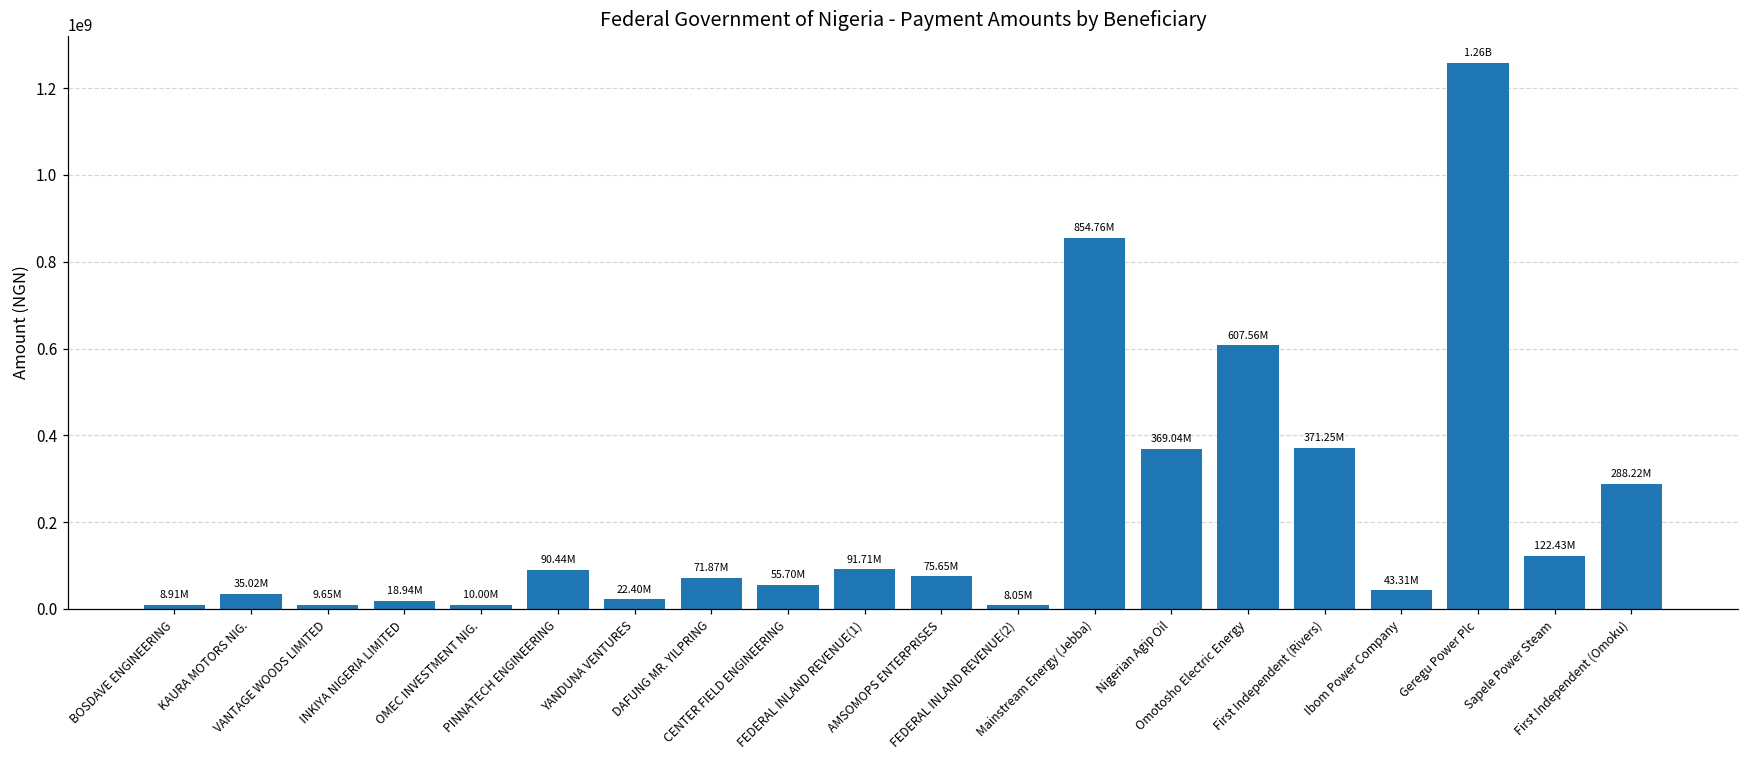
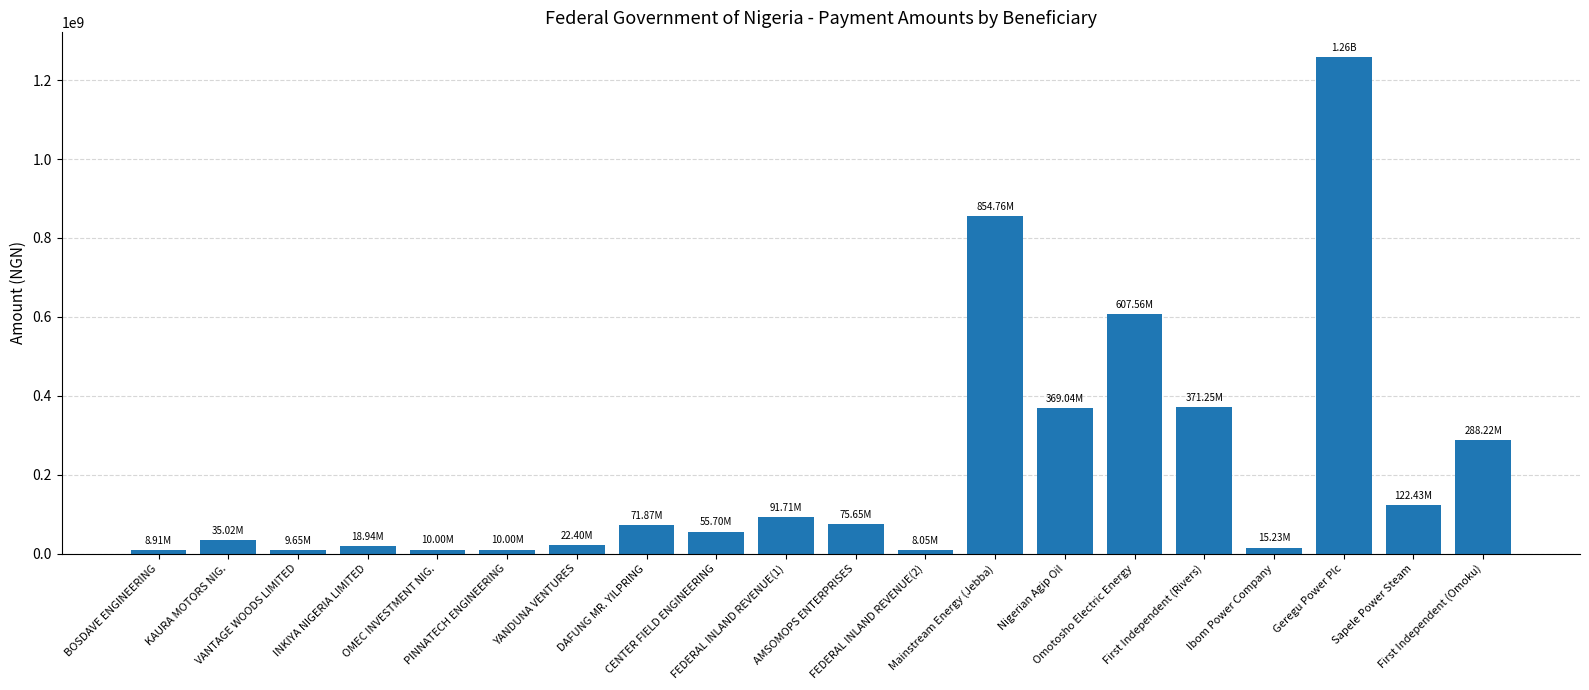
PINNATECH ENGINEERING: 90.44M -> 10.00M
Ibom Power Company: 43.31M -> 15.23M
